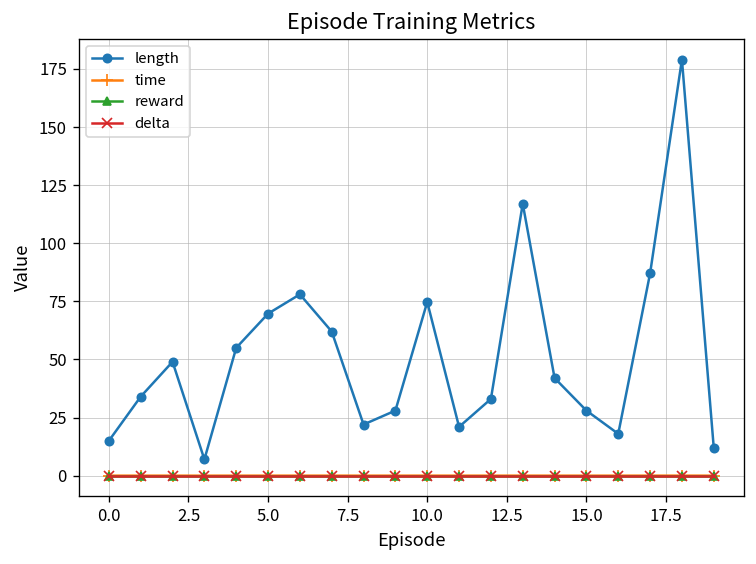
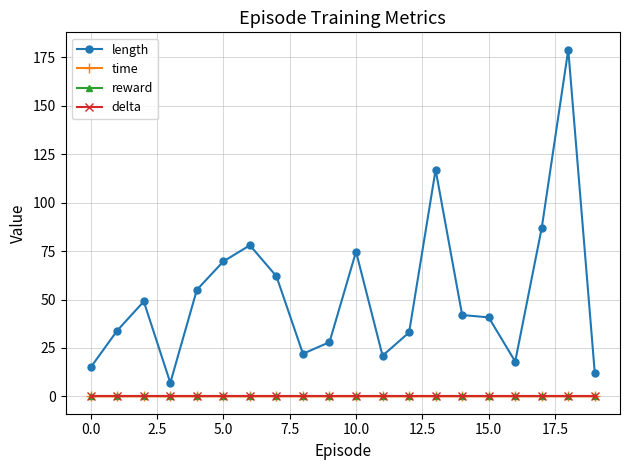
length, 15.0: 28 -> 41
